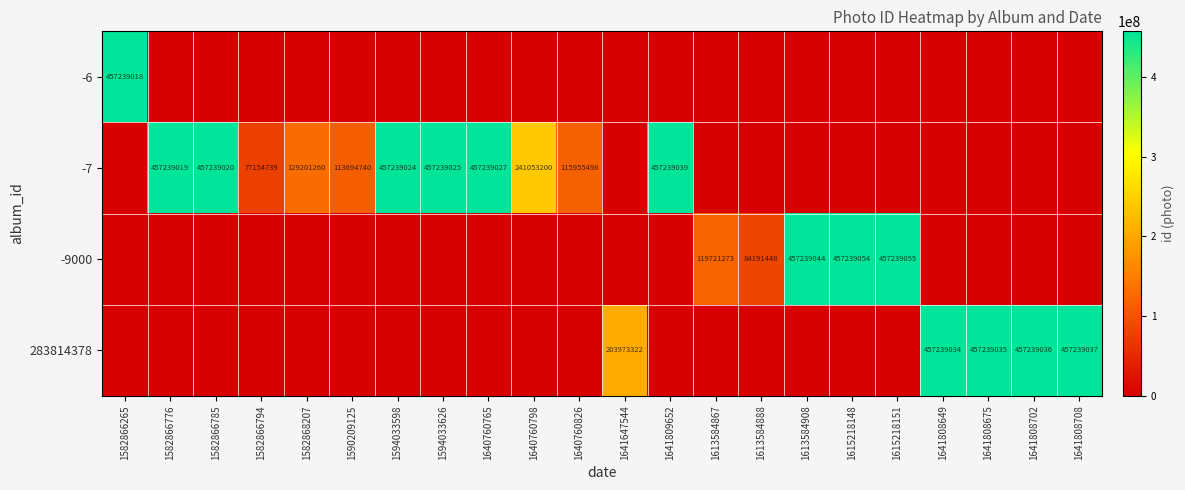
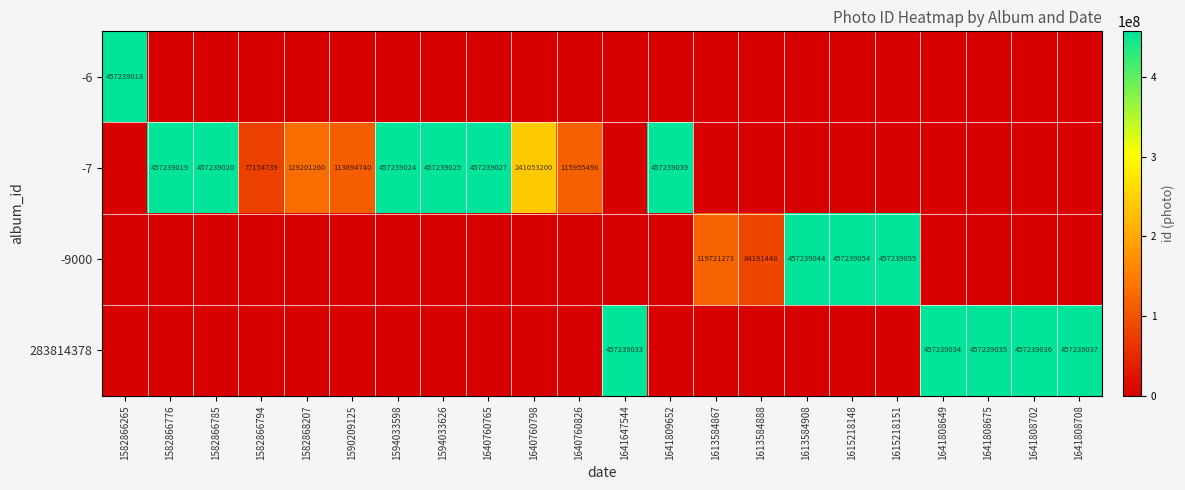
283814378, 1641647544: 203973322 -> 457239033
